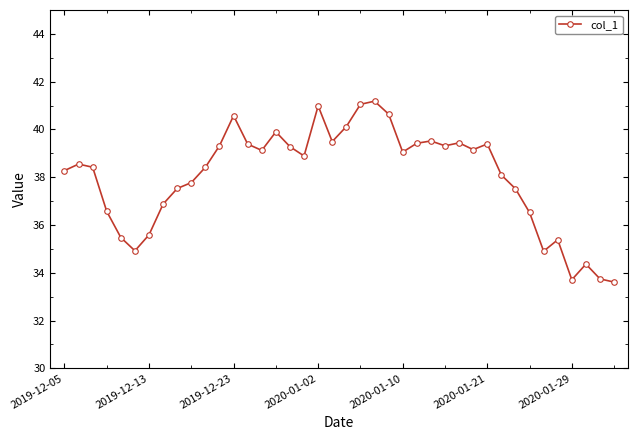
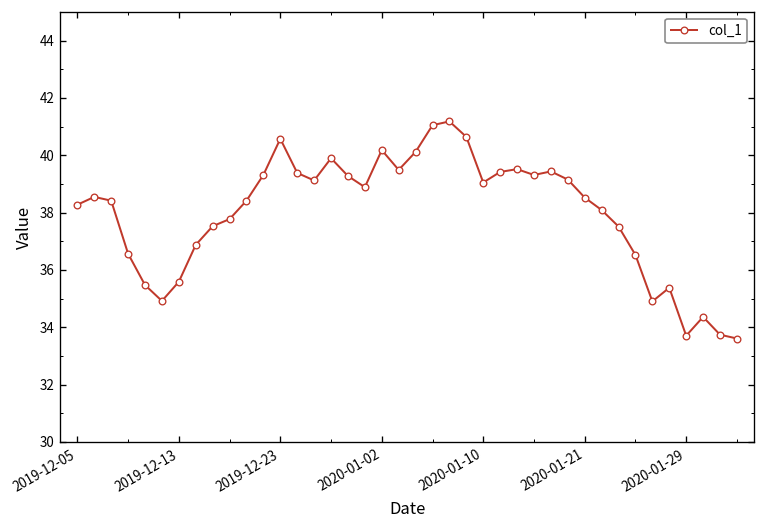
2020-01-02: 41.0 -> 40.2
2020-01-21: 39.4 -> 38.5
